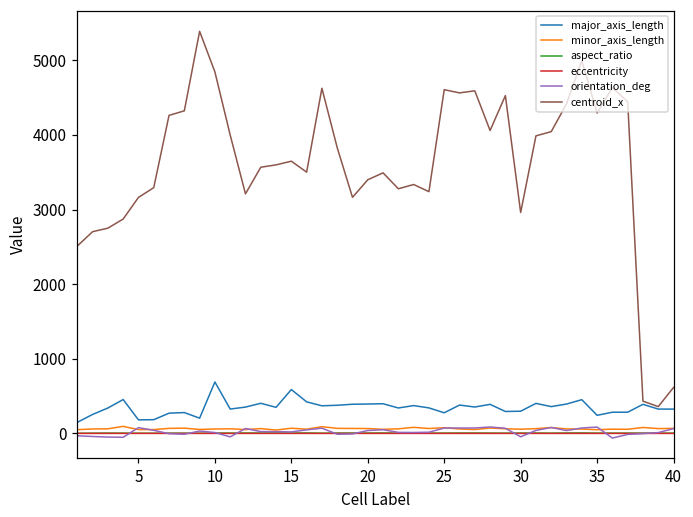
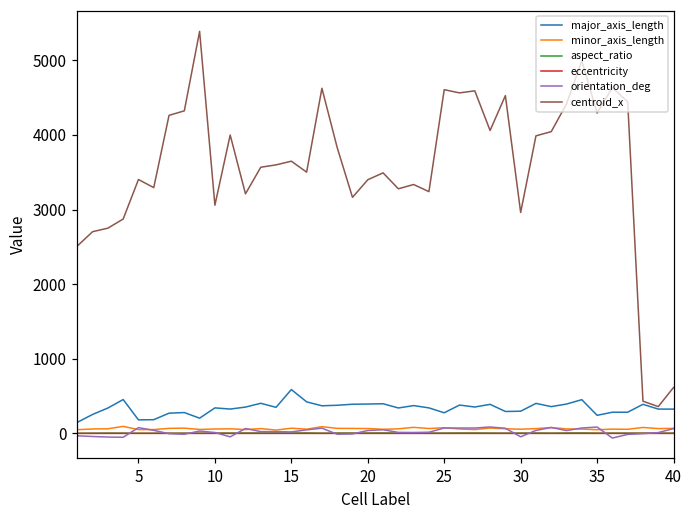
centroid_x, 5: 3200 -> 3400
major_axis_length, 10: 700 -> 300
centroid_x, 10: 4800 -> 3100
